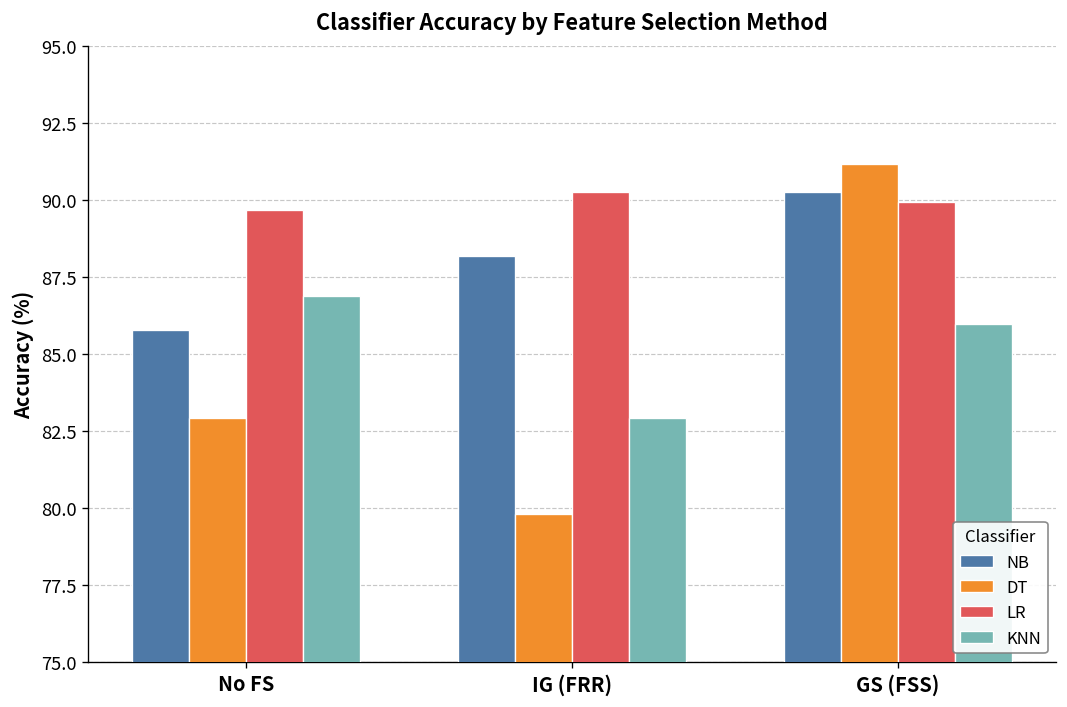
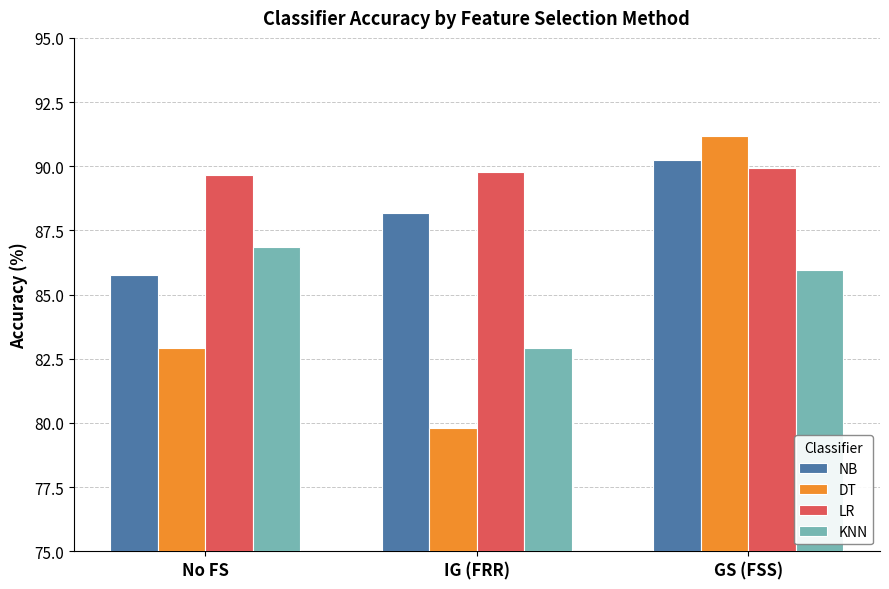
LR, IG (FRR): 90.2 -> 89.8
